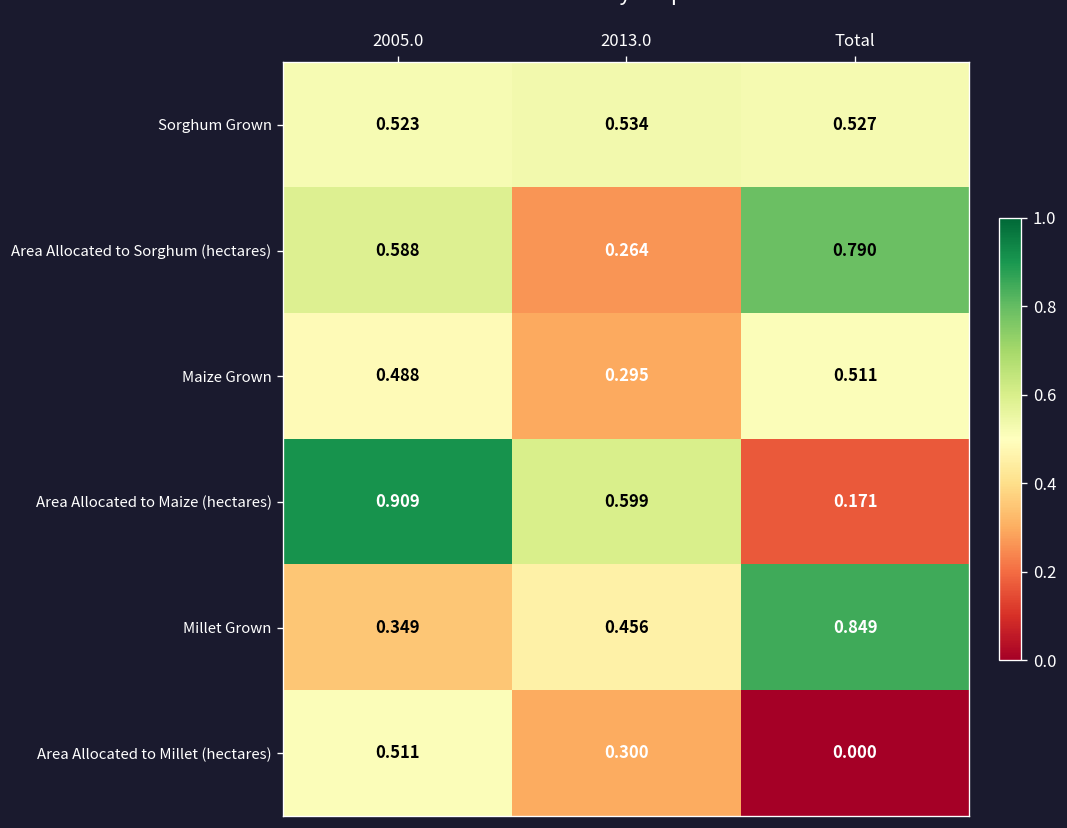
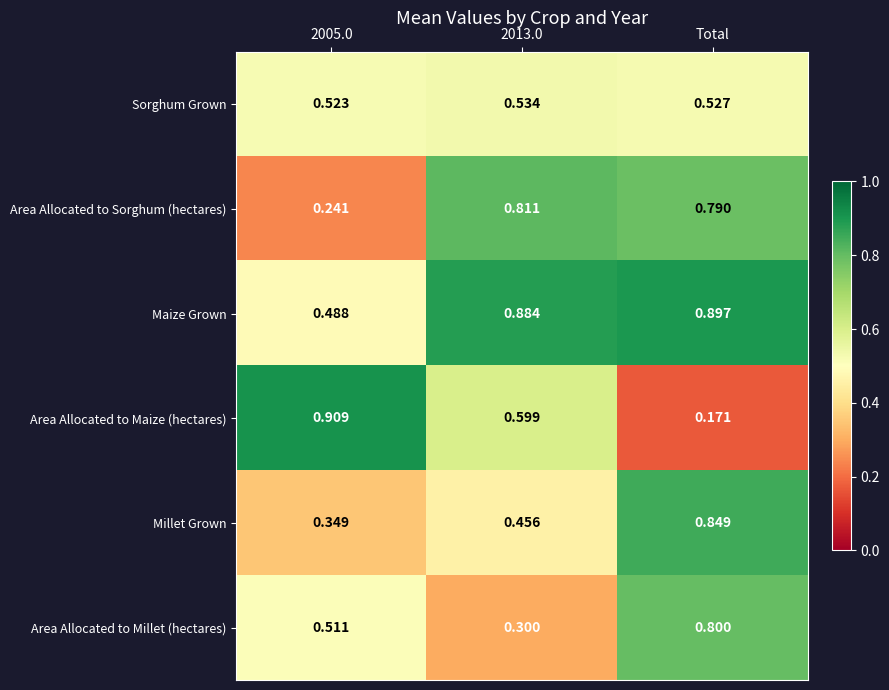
Area Allocated to Sorghum (hectares), 2005.0: 0.588 -> 0.241
Area Allocated to Sorghum (hectares), 2013.0: 0.264 -> 0.811
Maize Grown, 2013.0: 0.295 -> 0.884
Maize Grown, Total: 0.511 -> 0.897
Area Allocated to Millet (hectares), Total: 0.000 -> 0.800
